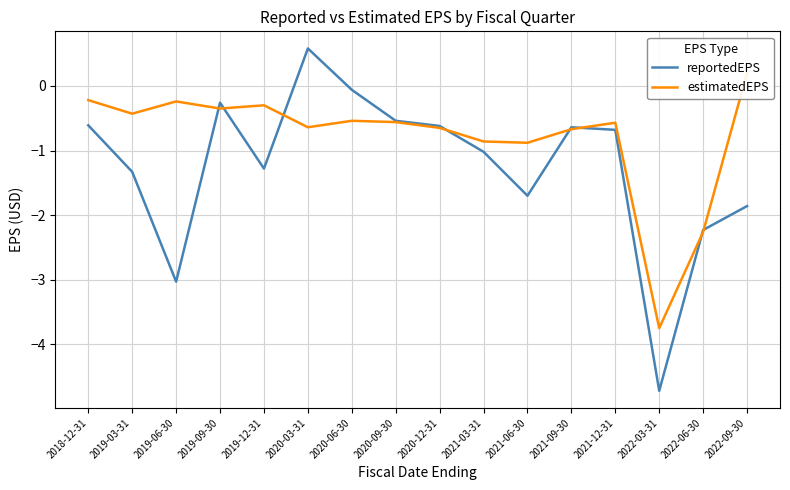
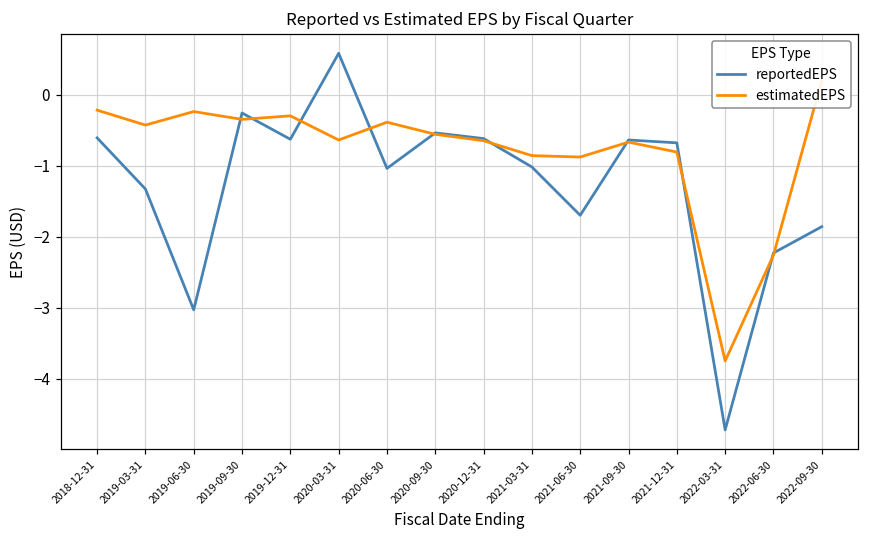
reportedEPS, 2019-12-31: -1.3 -> -0.6
reportedEPS, 2020-06-30: -0.1 -> -1.0
estimatedEPS, 2020-06-30: -0.5 -> -0.4
estimatedEPS, 2021-12-31: -0.6 -> -0.8
